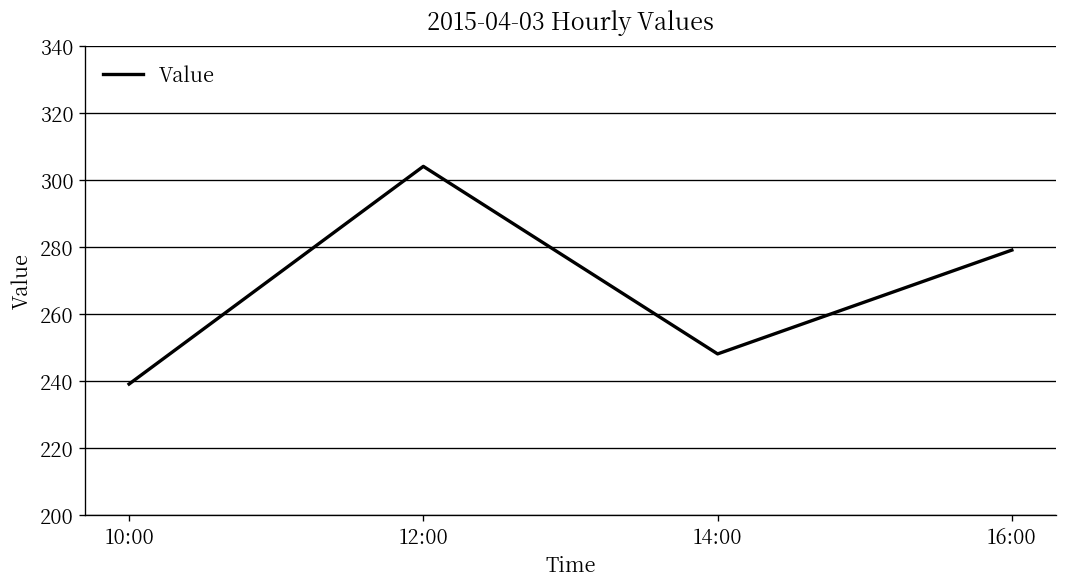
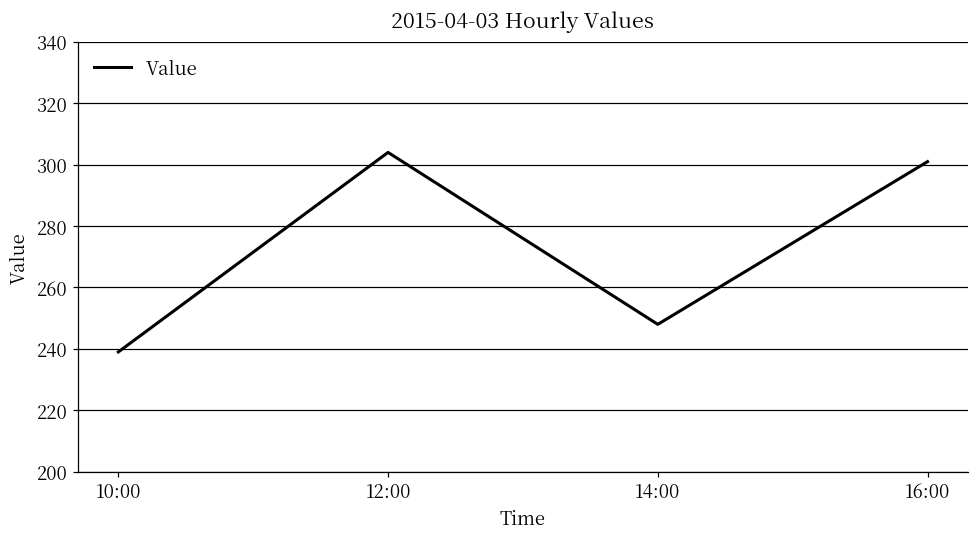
16:00: 279 -> 301
